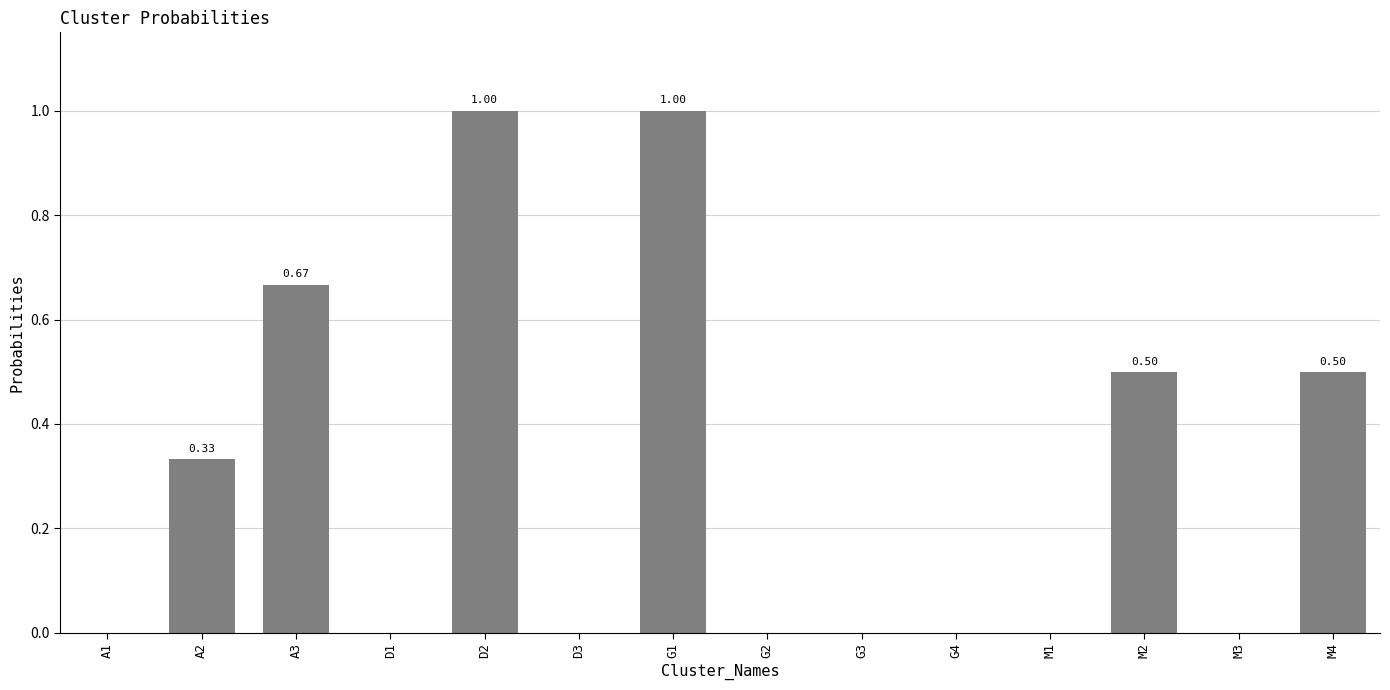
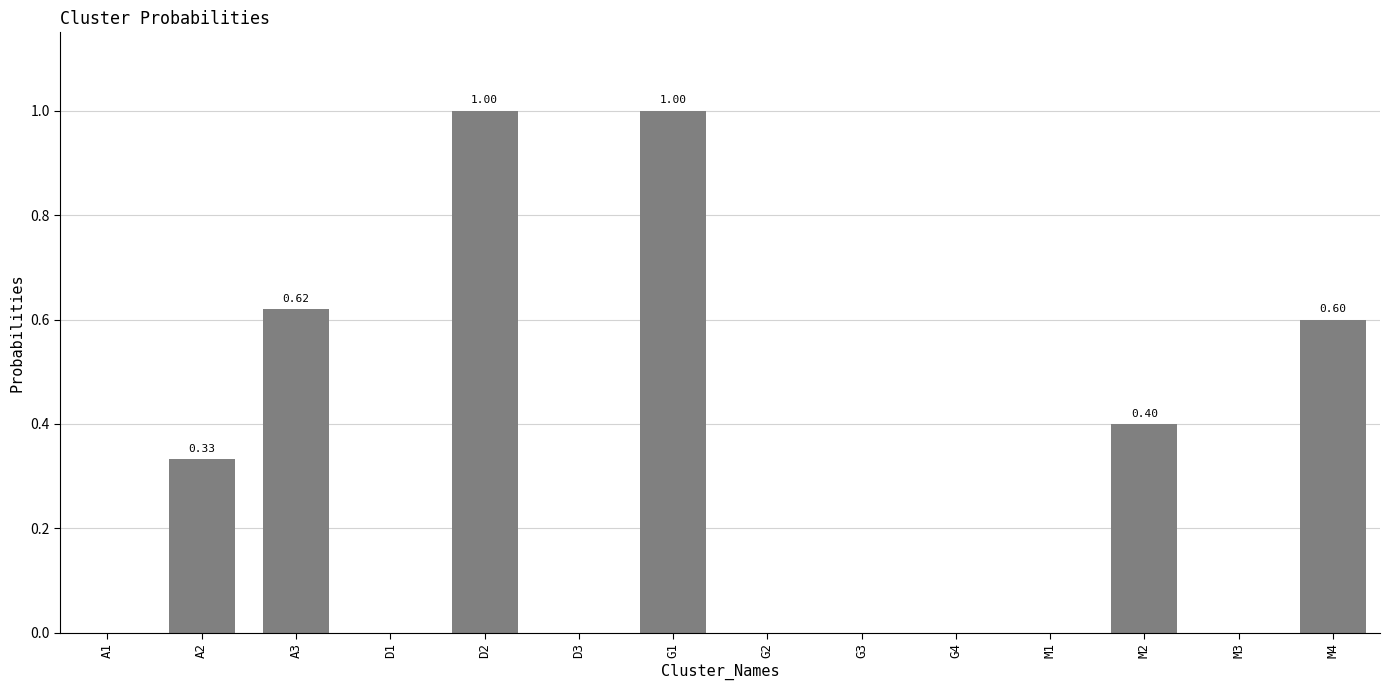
A3: 0.67 -> 0.62
M2: 0.50 -> 0.40
M4: 0.50 -> 0.60
